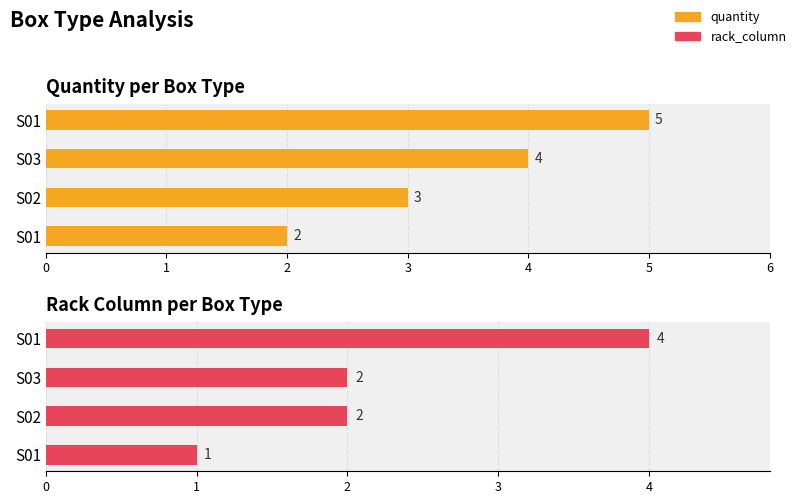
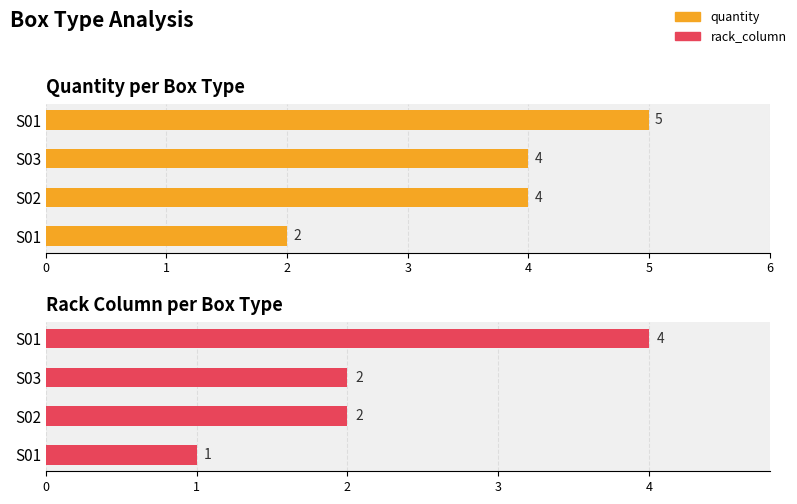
Quantity per Box Type, S02: 3 -> 4
